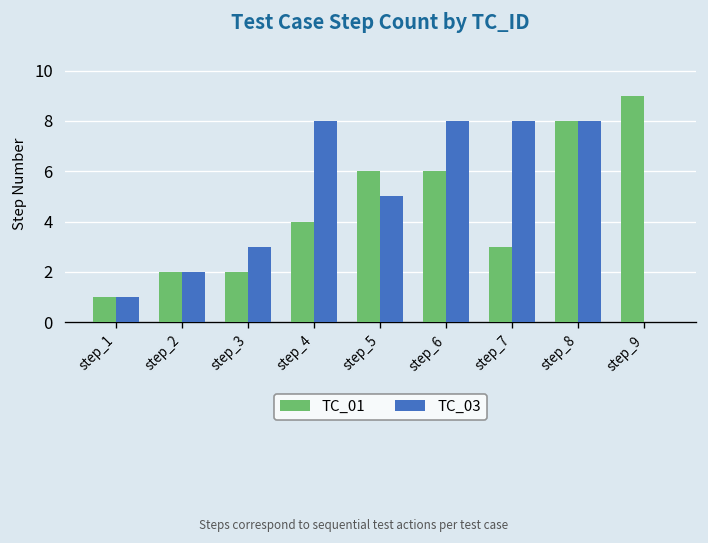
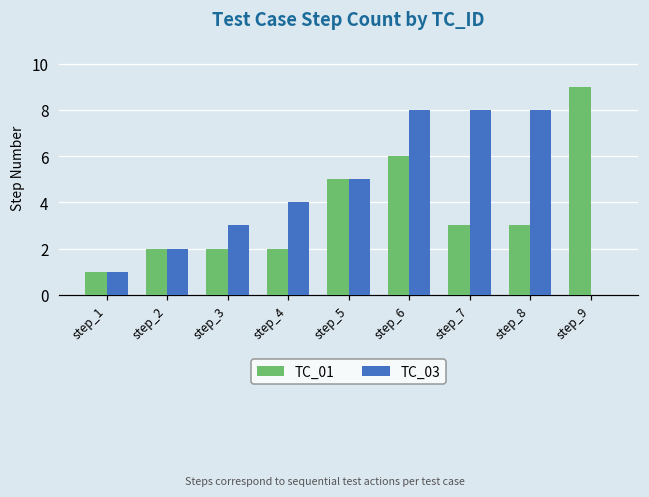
TC_01, step_4: 4 -> 2
TC_03, step_4: 8 -> 4
TC_01, step_5: 6 -> 5
TC_01, step_8: 8 -> 3
